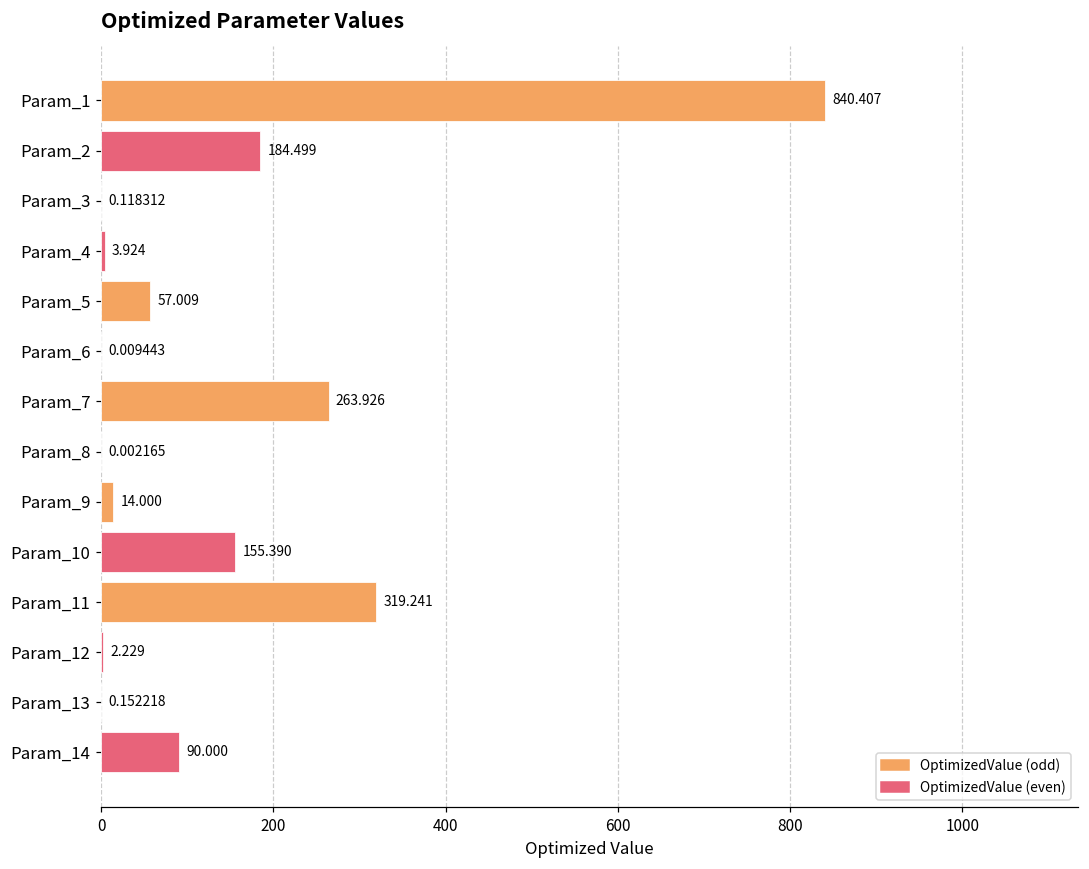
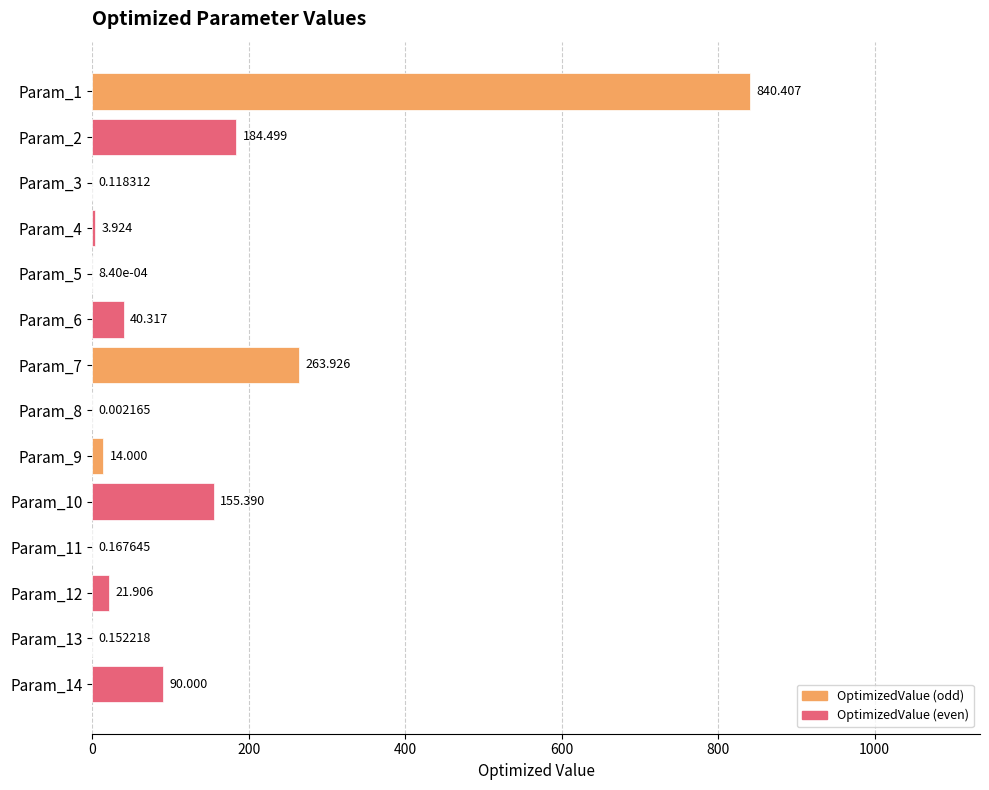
Param_5: 57.009 -> 8.40e-04
Param_6: 0.009443 -> 40.317
Param_11: 319.241 -> 0.167645
Param_12: 2.229 -> 21.906
